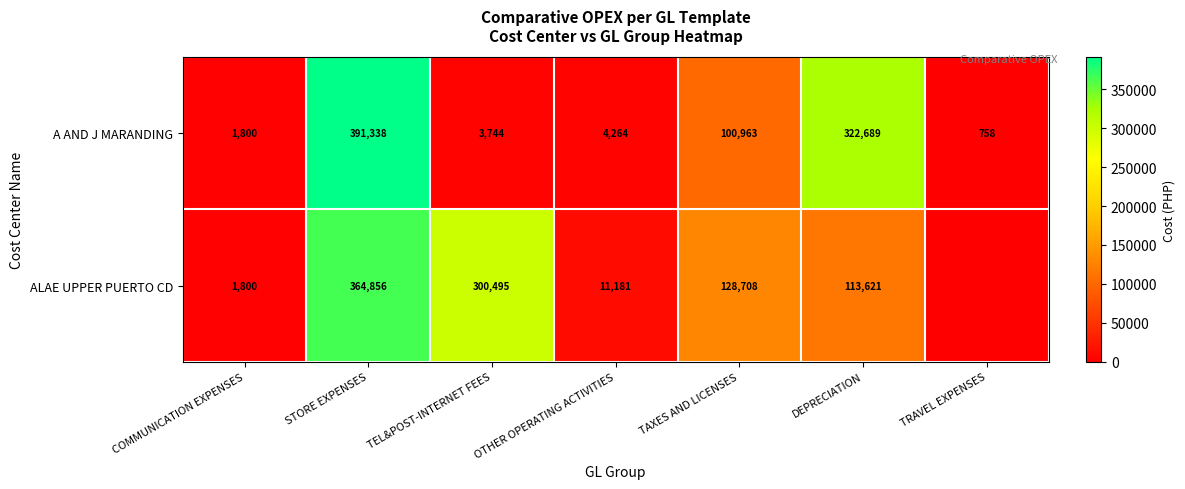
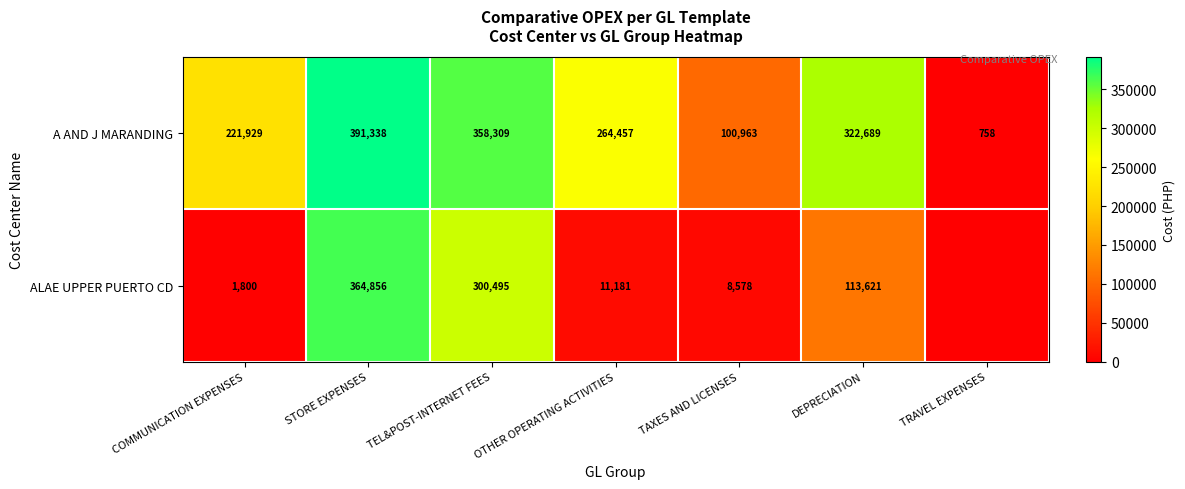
A AND J MARANDING, COMMUNICATION EXPENSES: 1,800 -> 221,929
A AND J MARANDING, TEL&POST-INTERNET FEES: 3,744 -> 358,309
A AND J MARANDING, OTHER OPERATING ACTIVITIES: 4,264 -> 264,457
ALAE UPPER PUERTO CD, TAXES AND LICENSES: 128,708 -> 8,578
